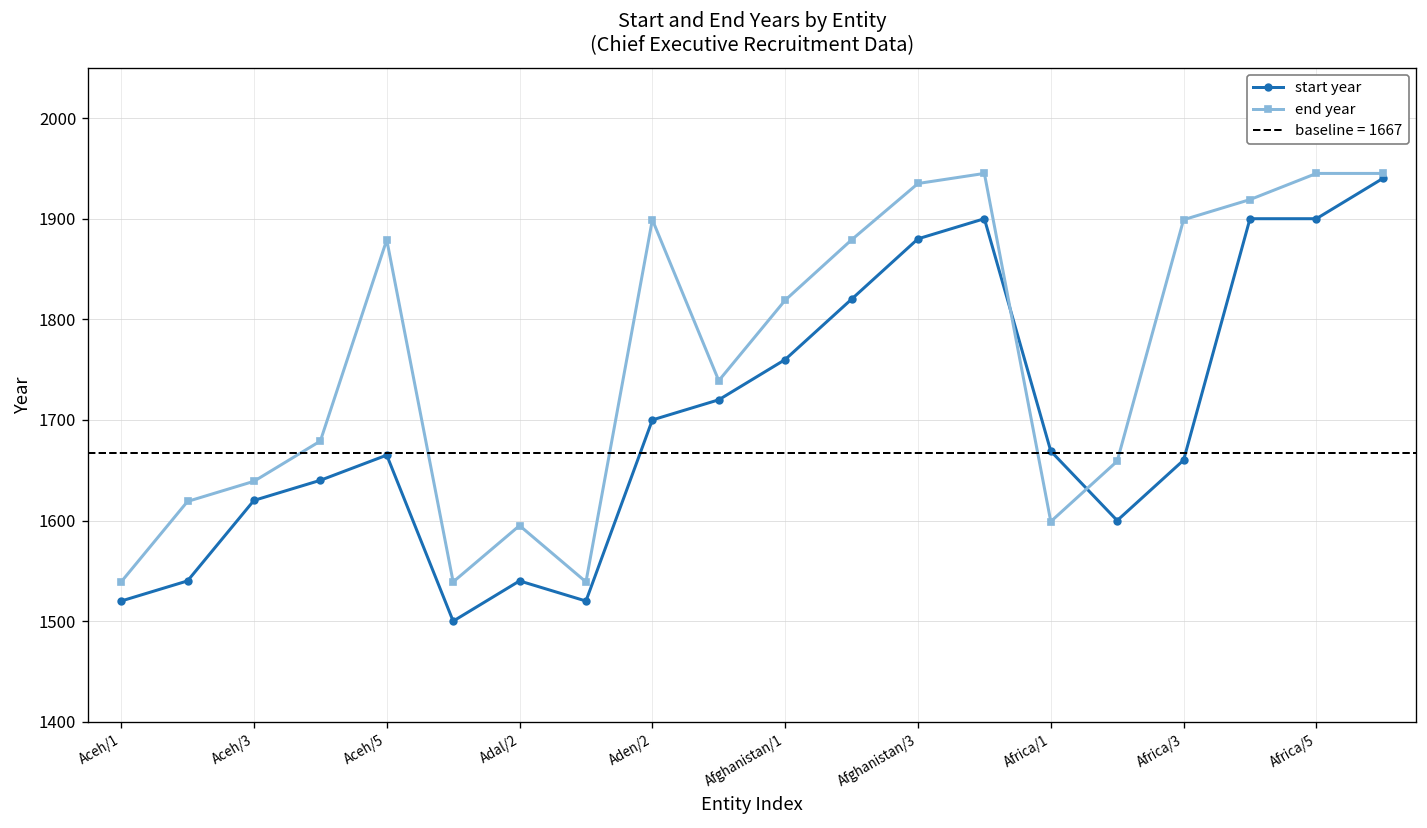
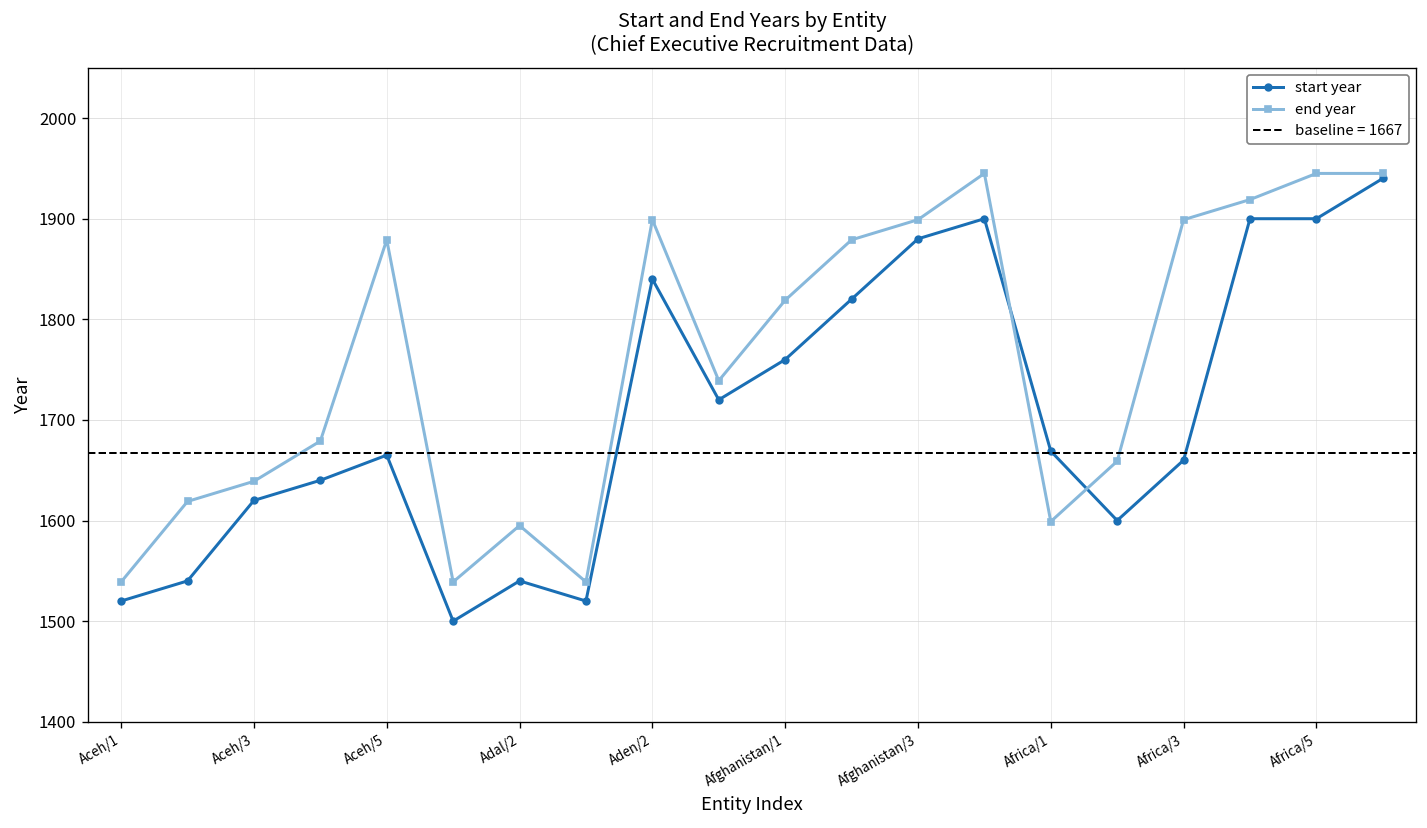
start year, Aden/2: 1700 -> 1840
end year, Afghanistan/3: 1940 -> 1900
